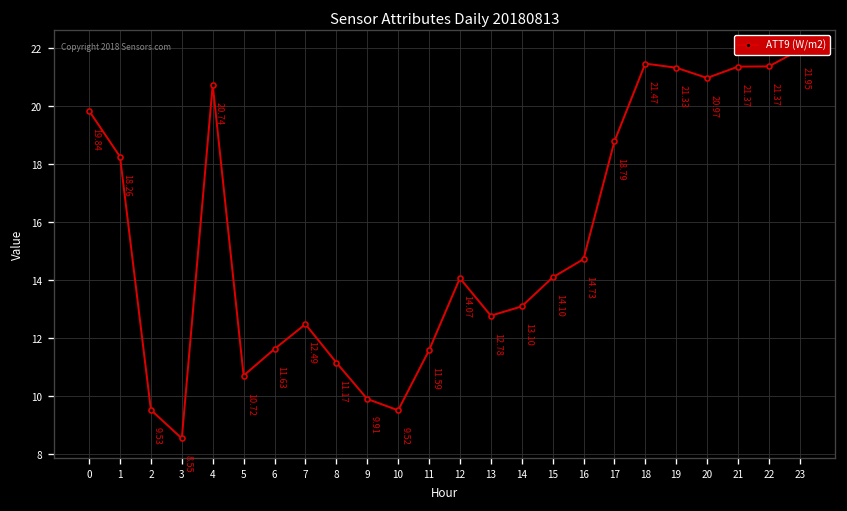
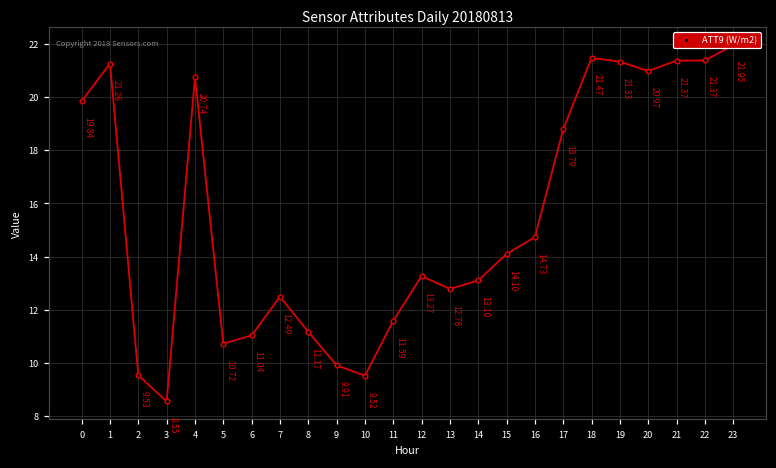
1: 18.26 -> 21.26
6: 11.63 -> 11.04
12: 14.07 -> 13.27
